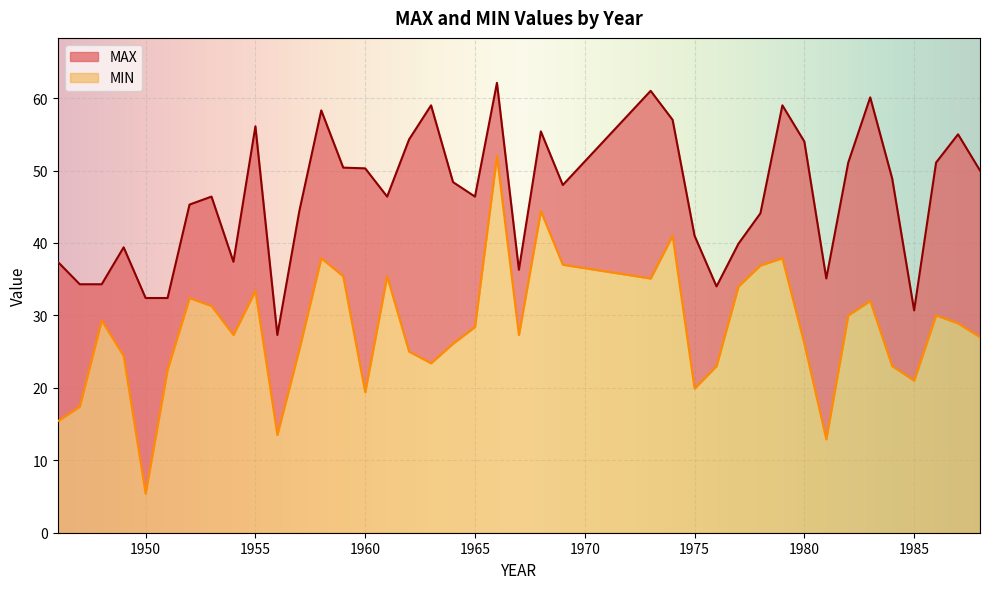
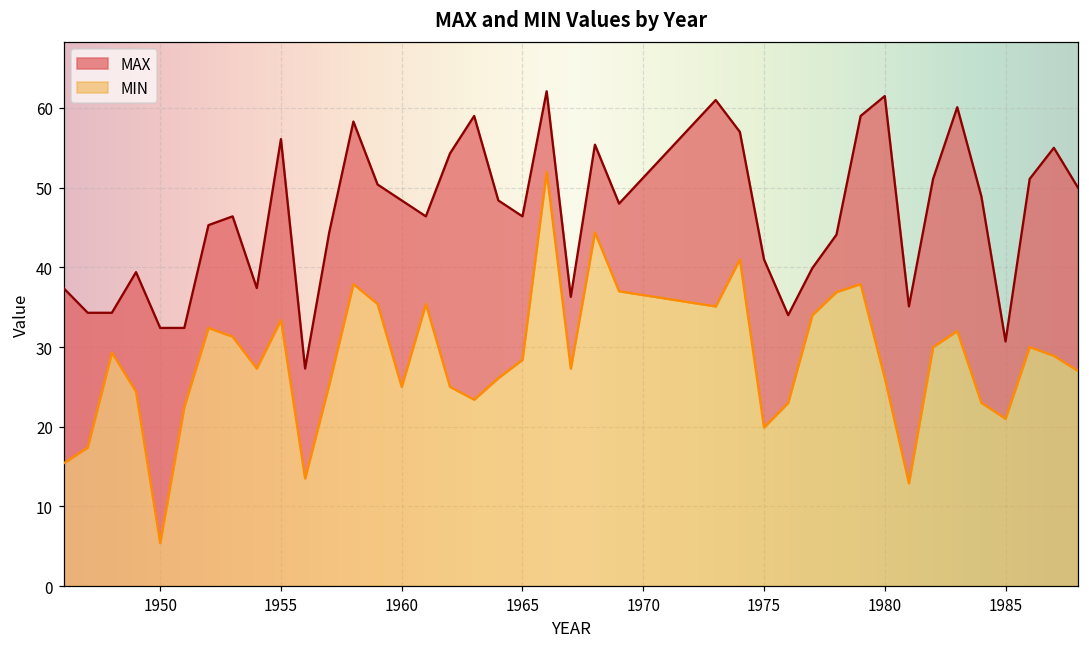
MAX, 1960: 50 -> 48
MIN, 1960: 19 -> 25
MAX, 1980: 54 -> 62
